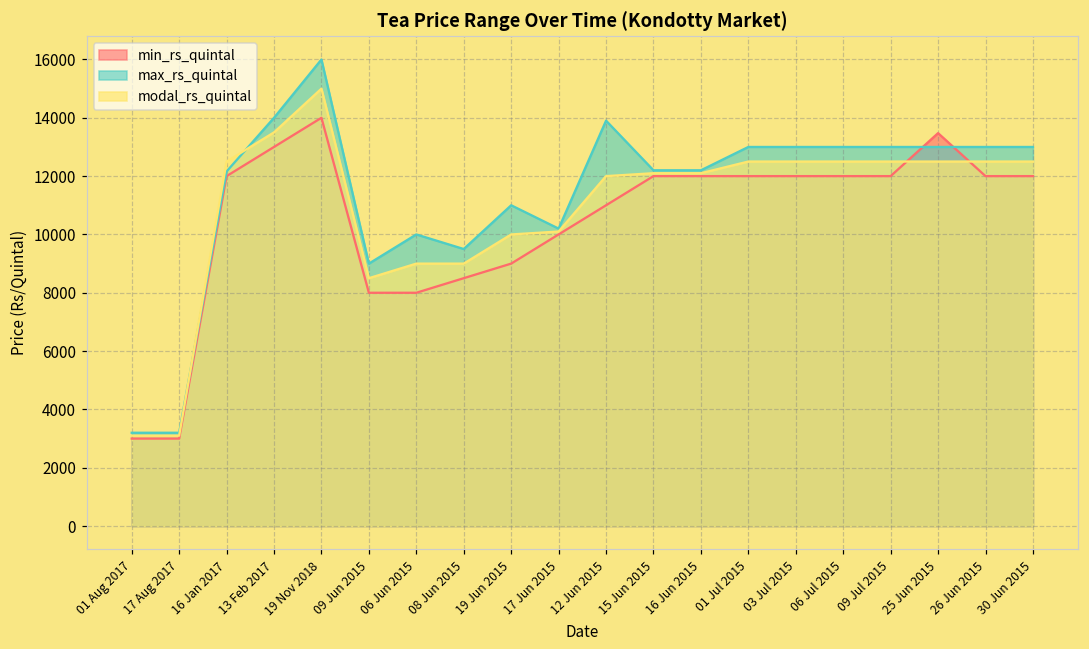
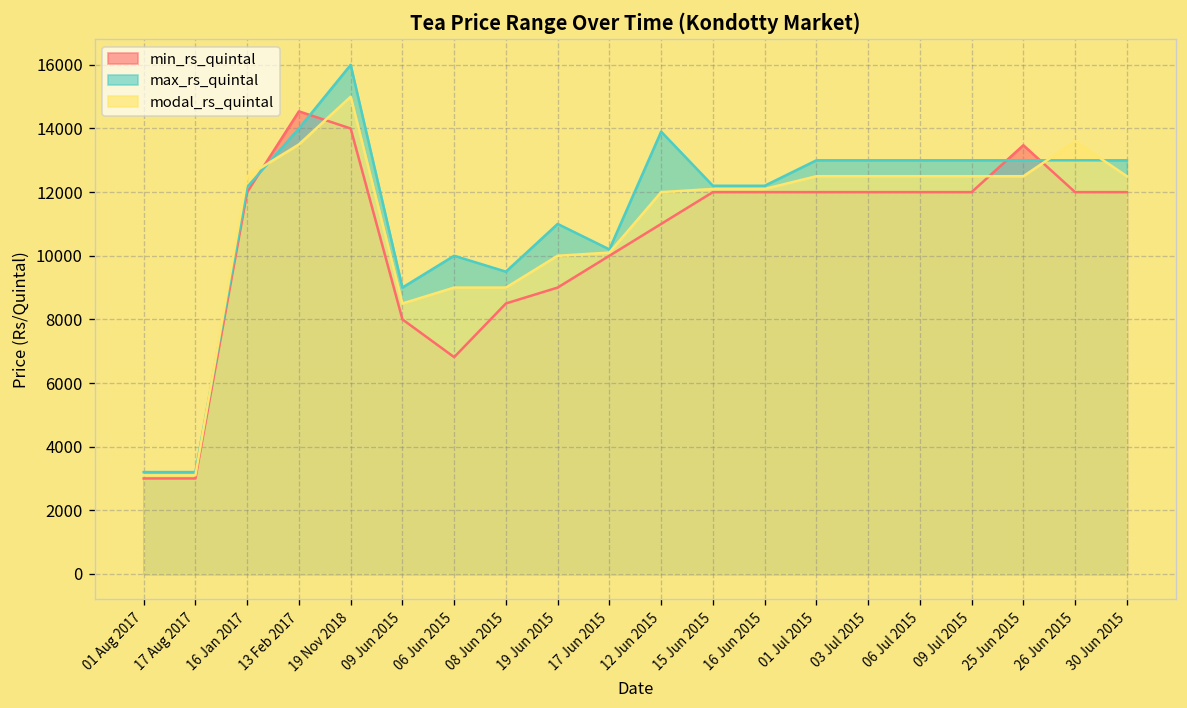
min_rs_quintal, 13 Feb 2017: 13000 -> 14500
min_rs_quintal, 06 Jun 2015: 8000 -> 6800
modal_rs_quintal, 26 Jun 2015: 12500 -> 13600
